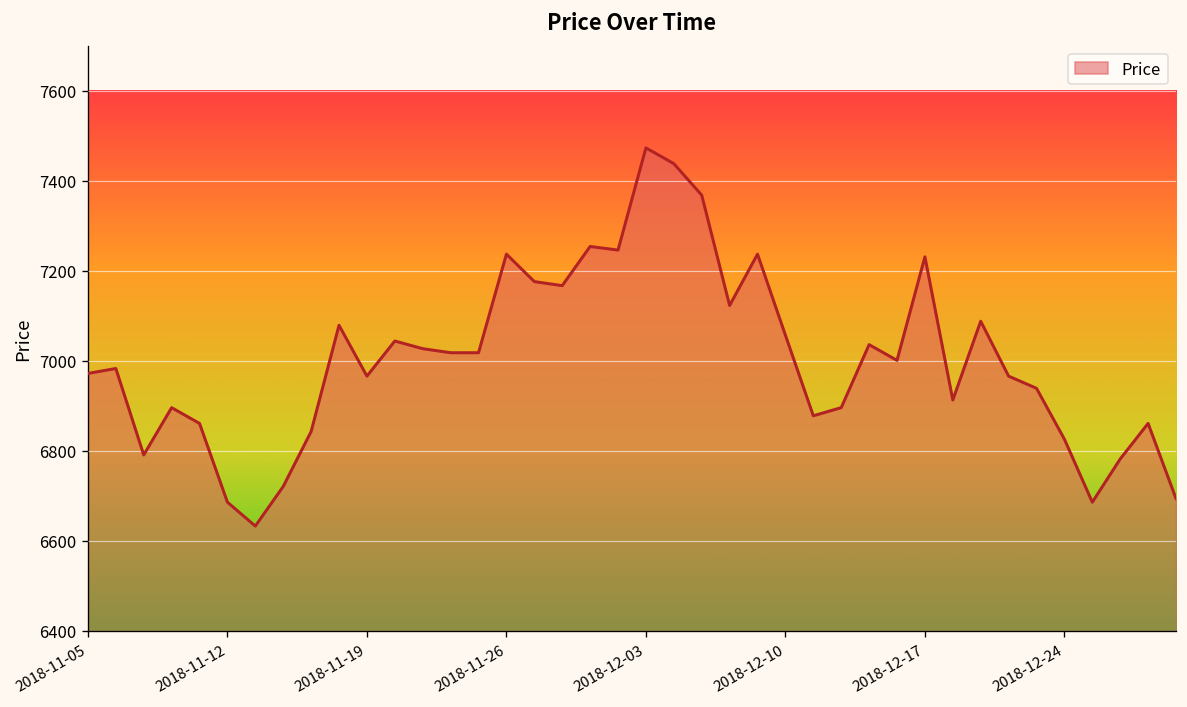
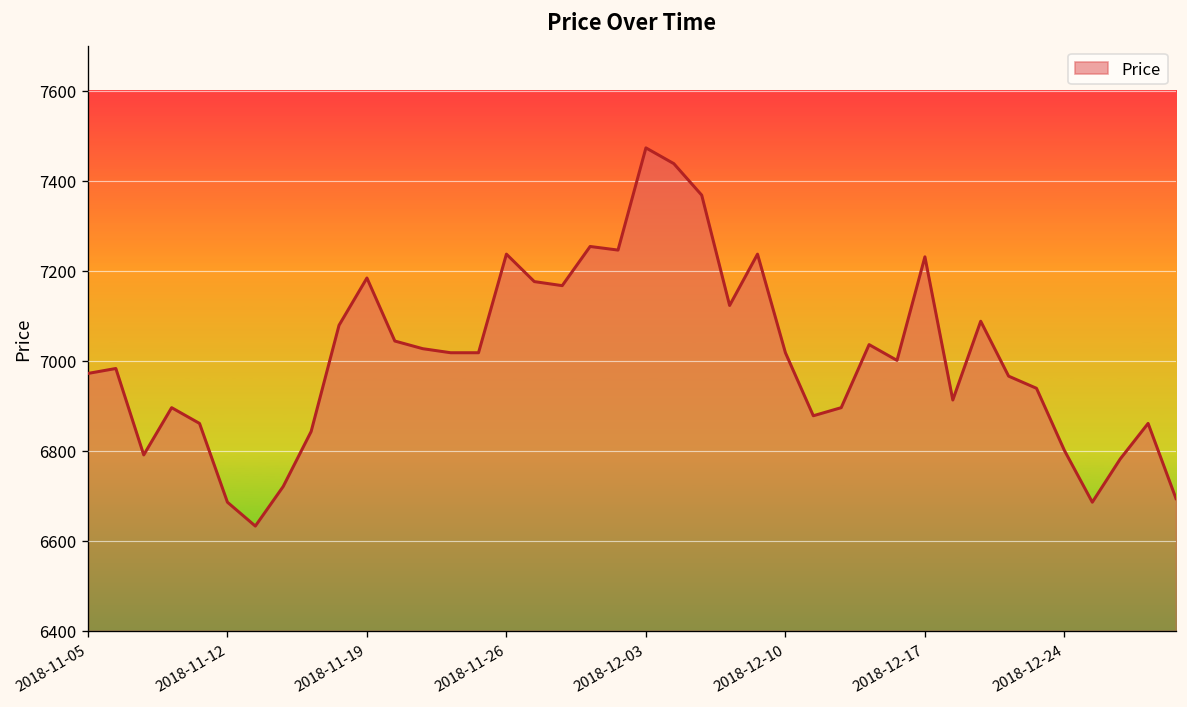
2018-11-19: 6970 -> 7180
2018-12-10: 7060 -> 7020
2018-12-24: 6830 -> 6800
